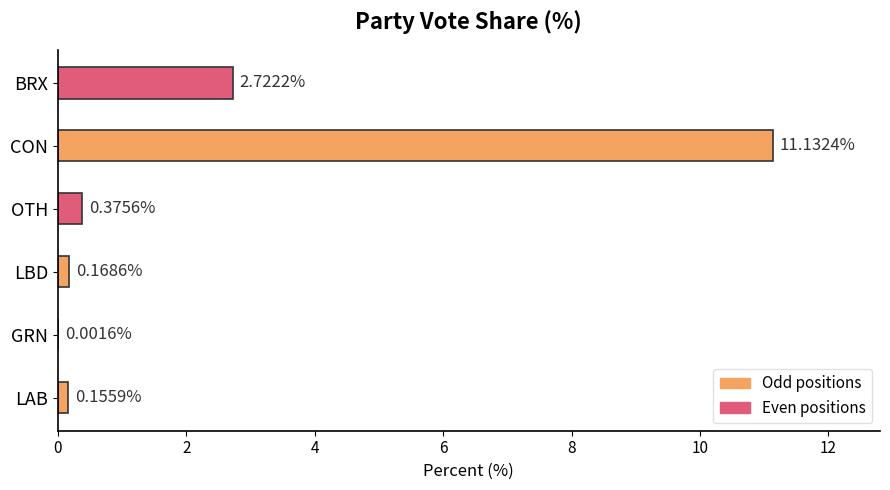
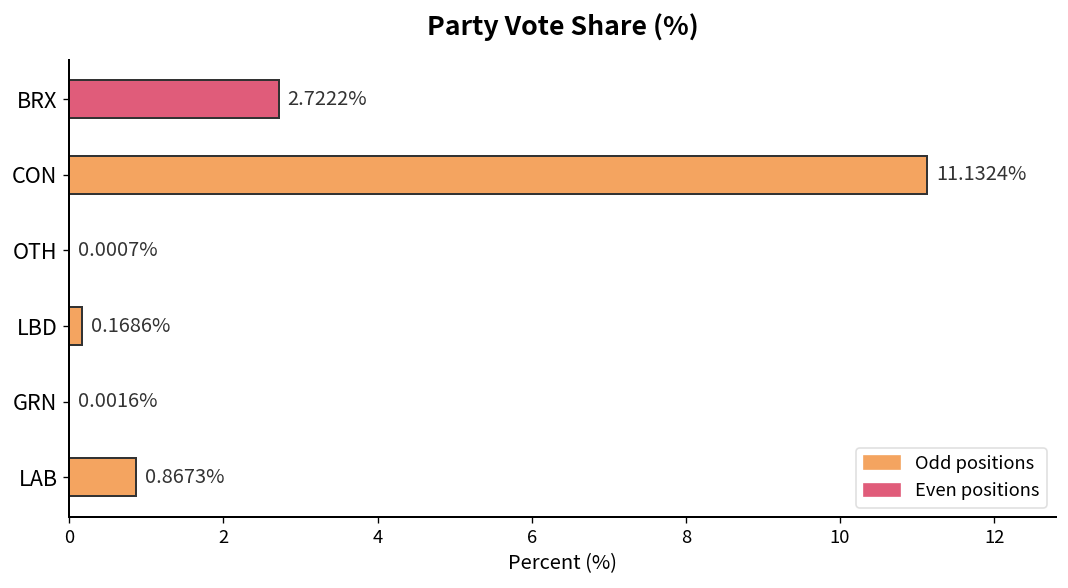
OTH: 0.3756% -> 0.0007%
LAB: 0.1559% -> 0.8673%
